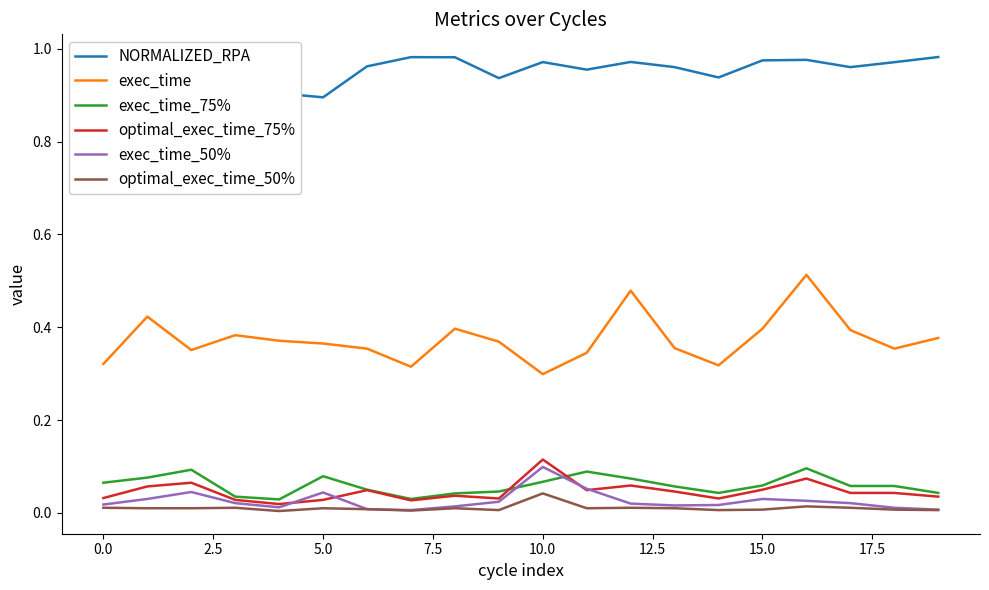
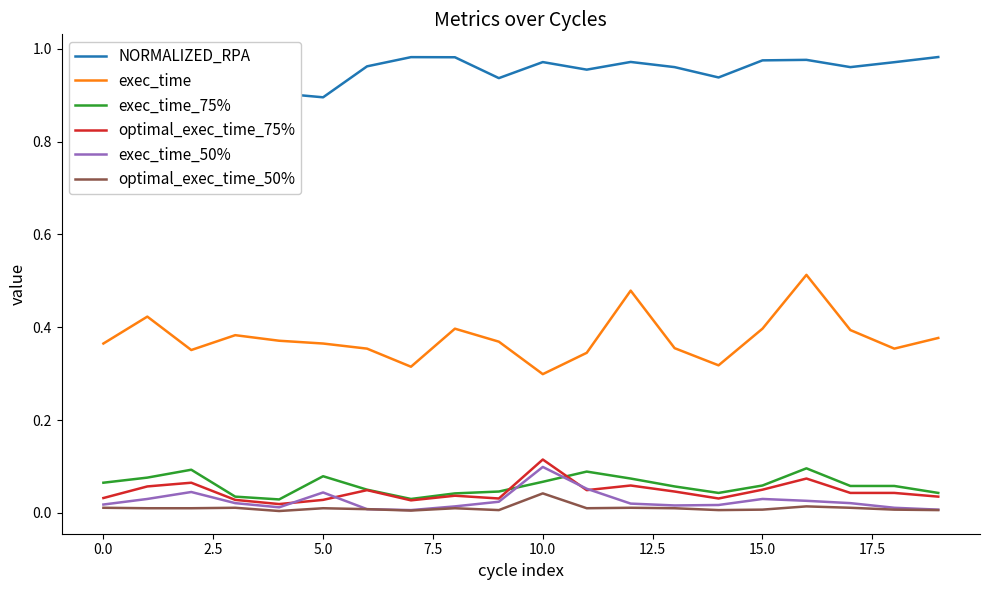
exec_time, 0.0: 0.32 -> 0.37
